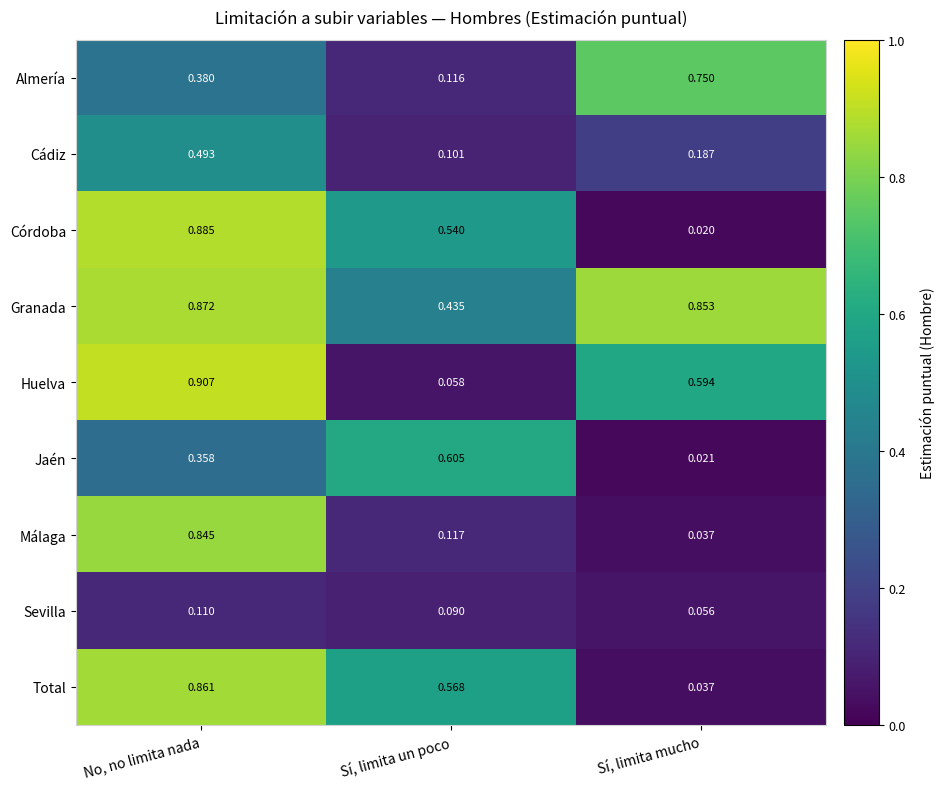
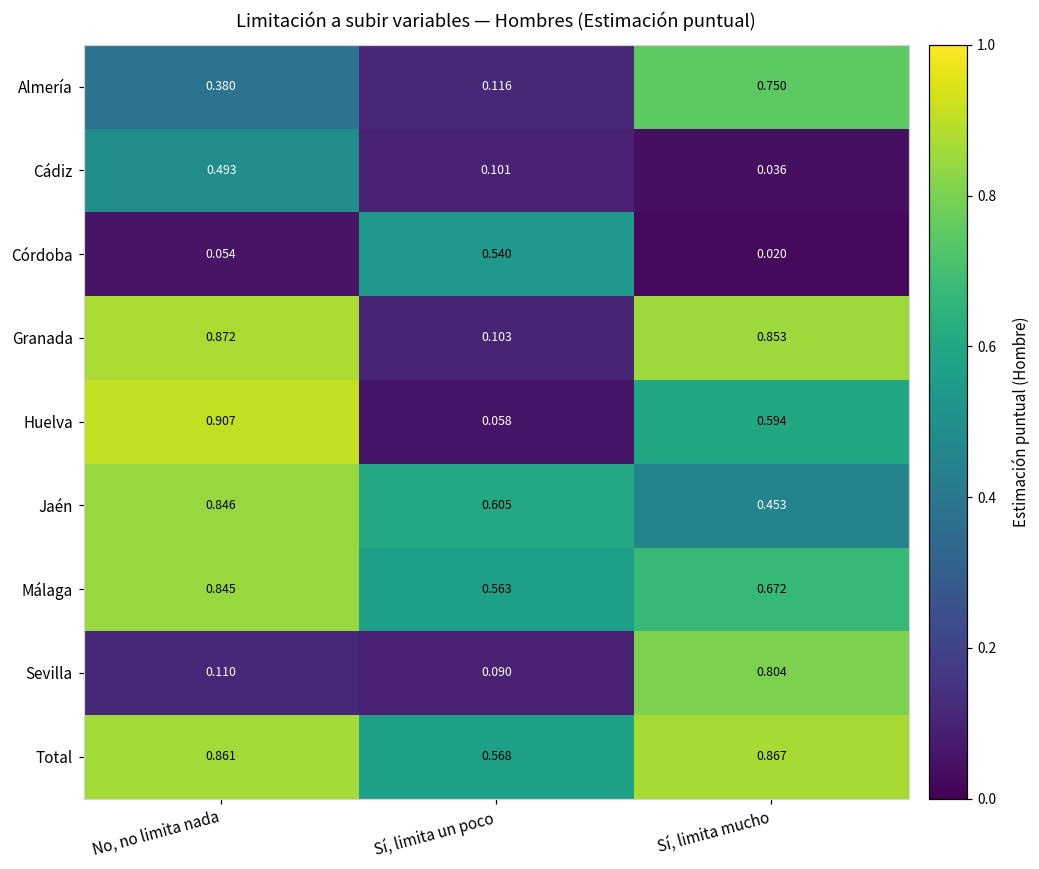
Cádiz, Sí, limita mucho: 0.187 -> 0.036
Córdoba, No, no limita nada: 0.885 -> 0.054
Granada, Sí, limita un poco: 0.435 -> 0.103
Jaén, No, no limita nada: 0.358 -> 0.846
Jaén, Sí, limita mucho: 0.021 -> 0.453
Málaga, Sí, limita un poco: 0.117 -> 0.563
Málaga, Sí, limita mucho: 0.037 -> 0.672
Sevilla, Sí, limita mucho: 0.056 -> 0.804
Total, Sí, limita mucho: 0.037 -> 0.867
